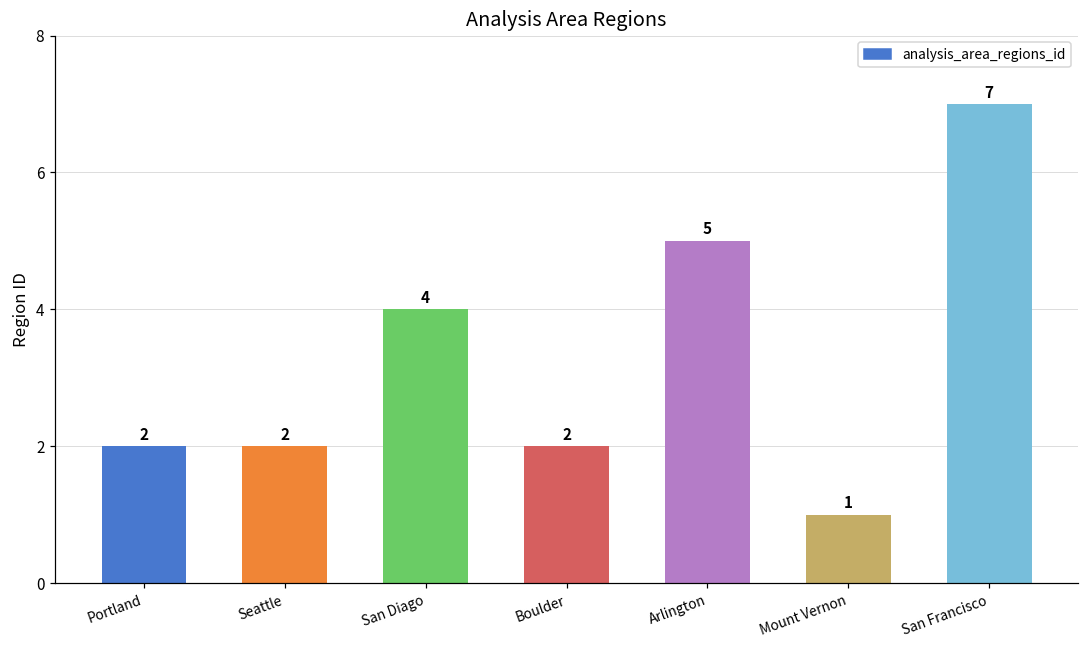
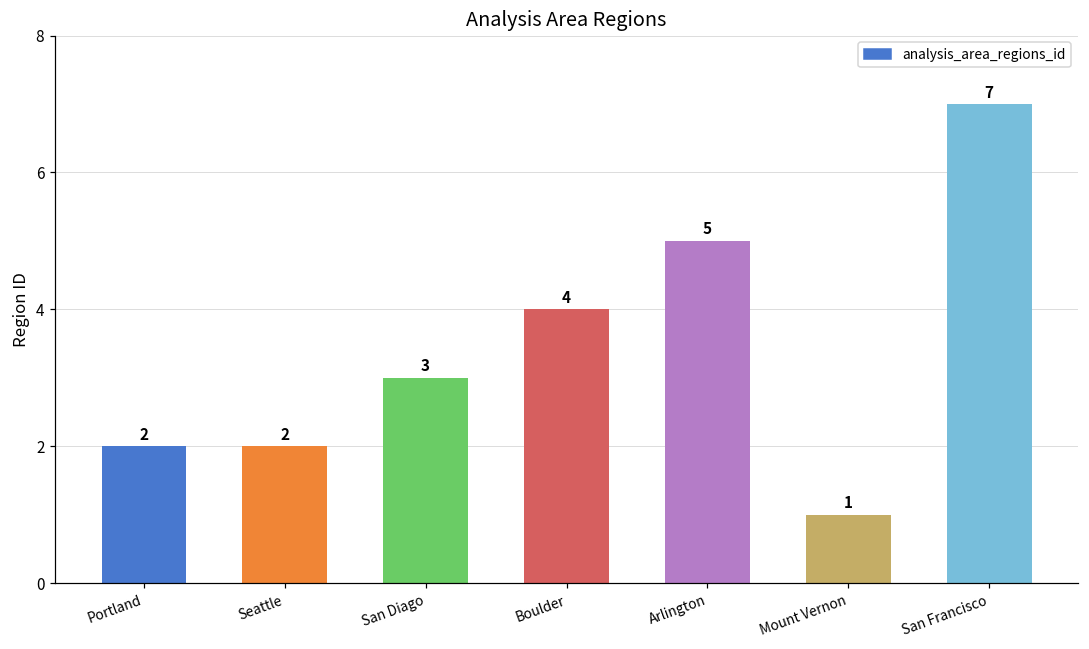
San Diago: 4 -> 3
Boulder: 2 -> 4
